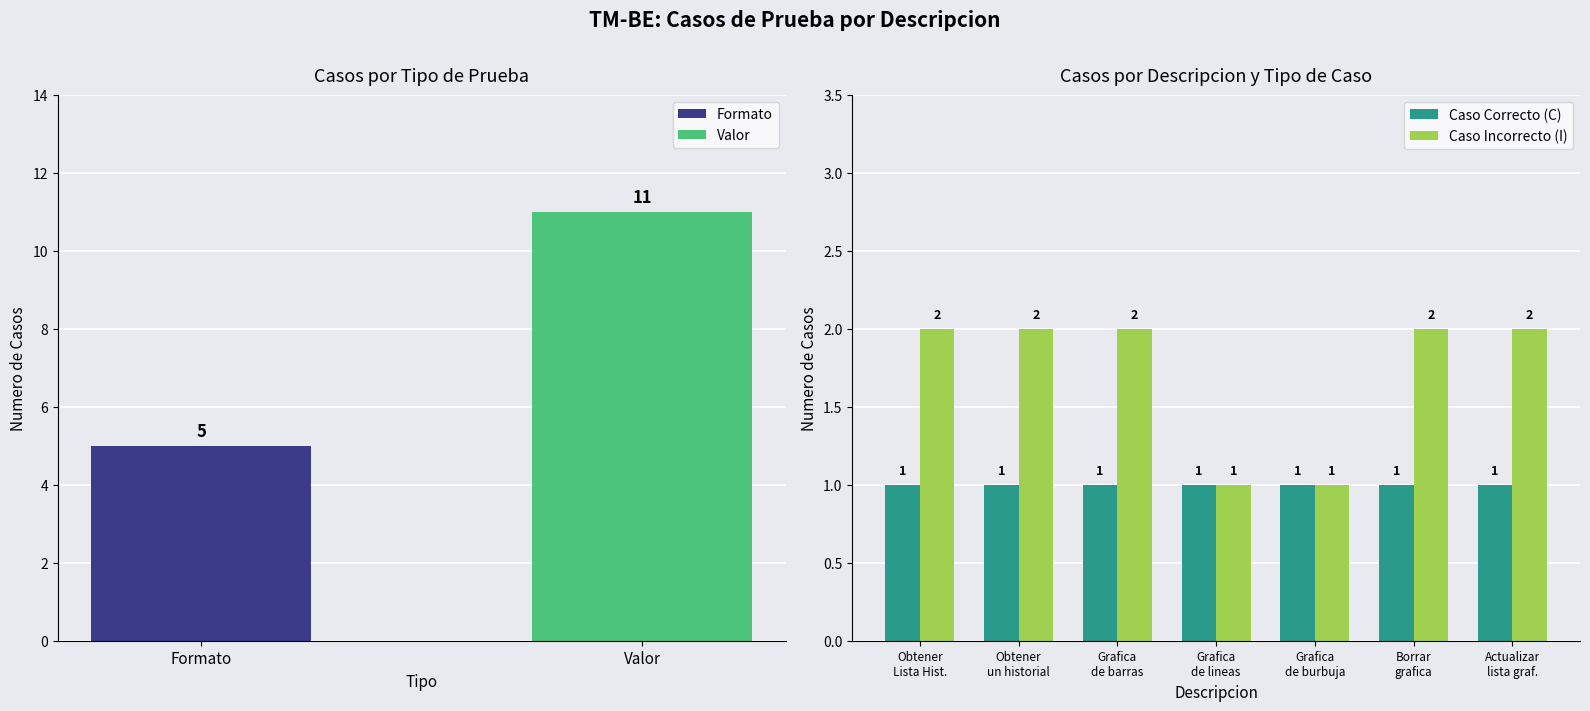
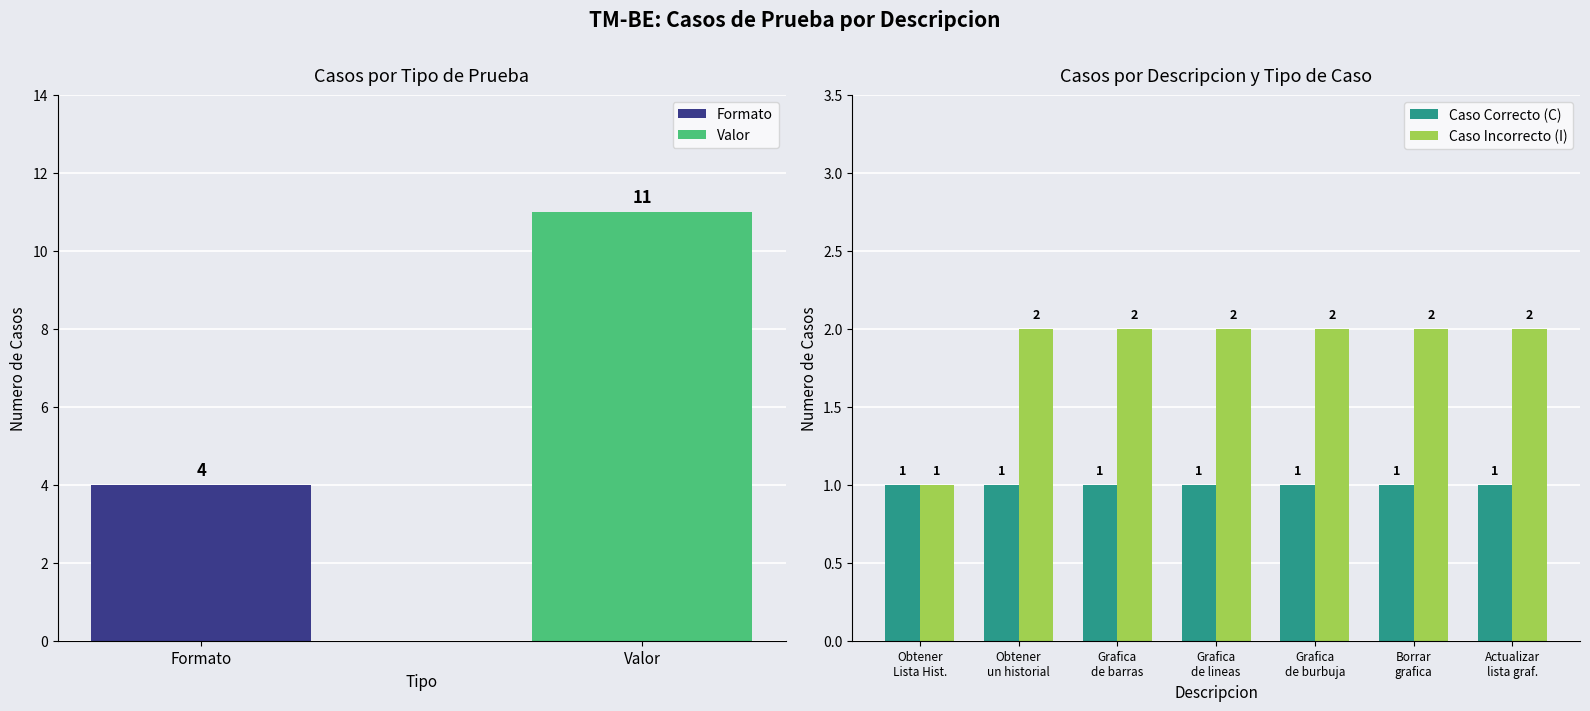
Casos por Tipo de Prueba, Formato: 5 -> 4
Casos por Descripcion y Tipo de Caso, Caso Incorrecto (I), Obtener Lista Hist.: 2 -> 1
Casos por Descripcion y Tipo de Caso, Caso Incorrecto (I), Grafica de lineas: 1 -> 2
Casos por Descripcion y Tipo de Caso, Caso Incorrecto (I), Grafica de burbuja: 1 -> 2
